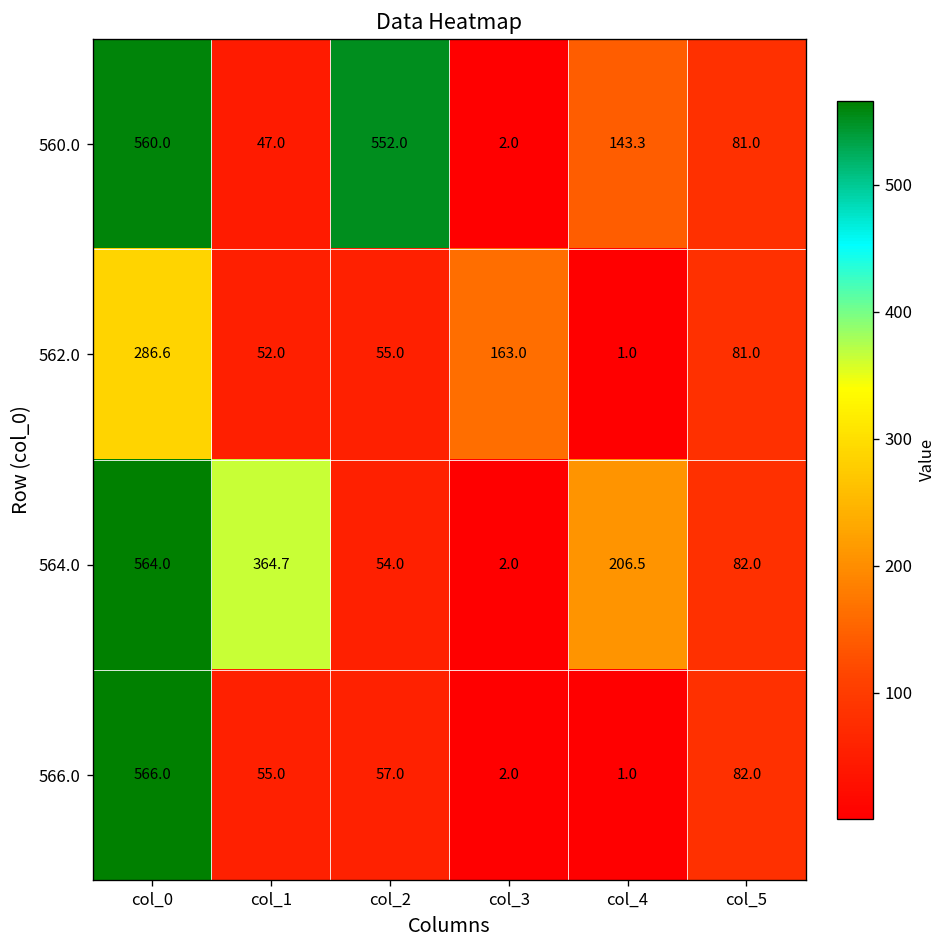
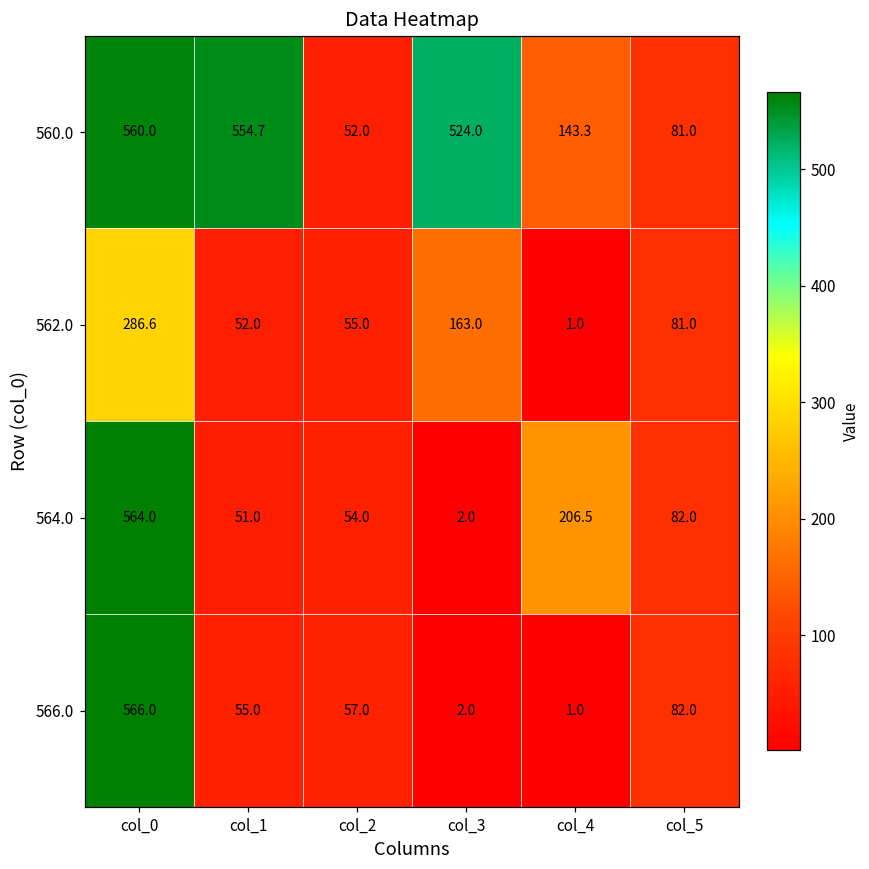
560.0, col_1: 47.0 -> 554.7
560.0, col_2: 552.0 -> 52.0
560.0, col_3: 2.0 -> 524.0
564.0, col_1: 364.7 -> 51.0
